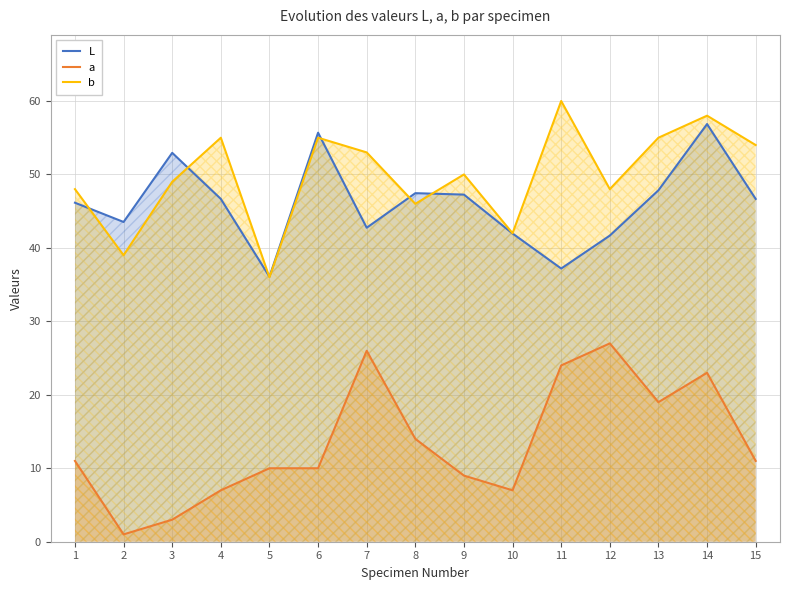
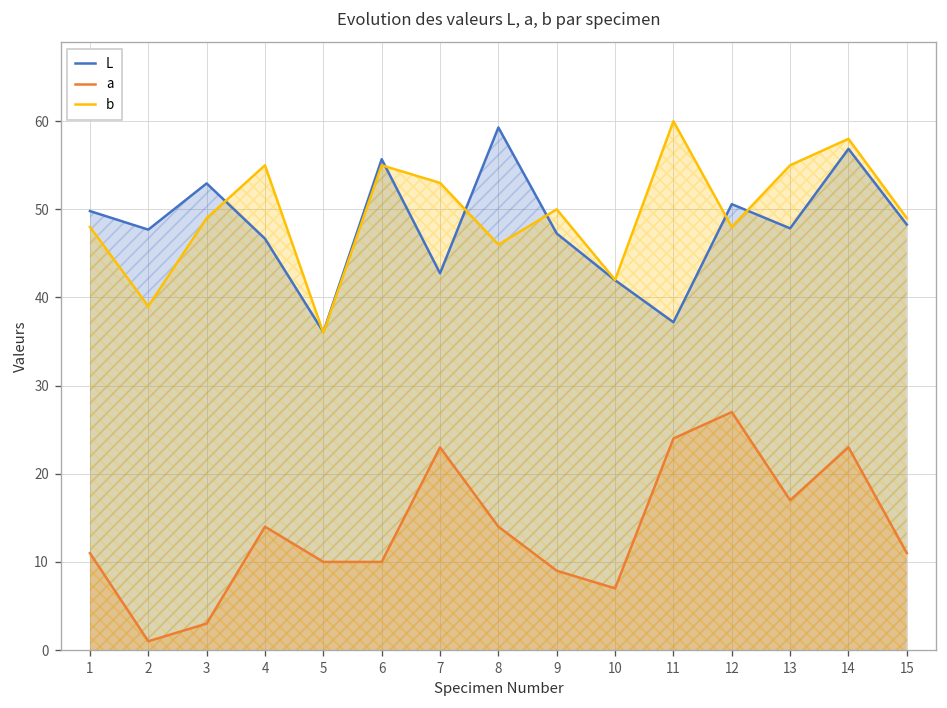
L, 1: 46 -> 50
L, 2: 44 -> 48
a, 4: 7 -> 14
a, 7: 26 -> 23
L, 8: 47 -> 59
L, 12: 42 -> 51
a, 13: 19 -> 17
L, 15: 47 -> 48
b, 15: 54 -> 49
